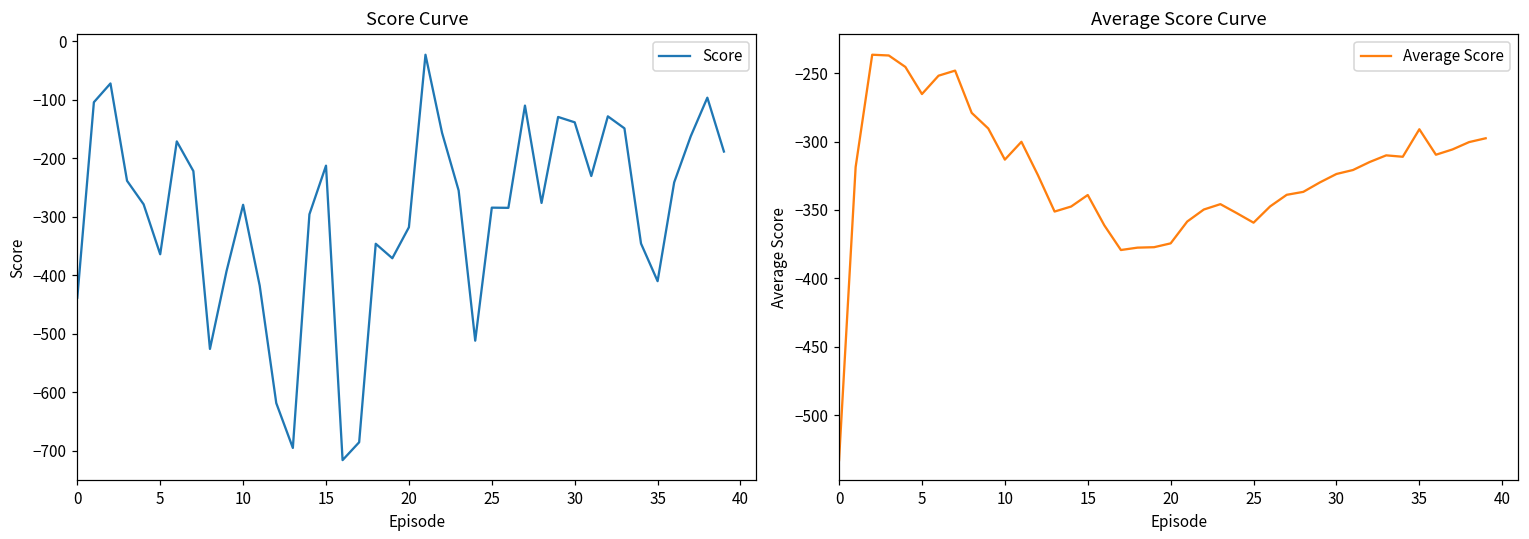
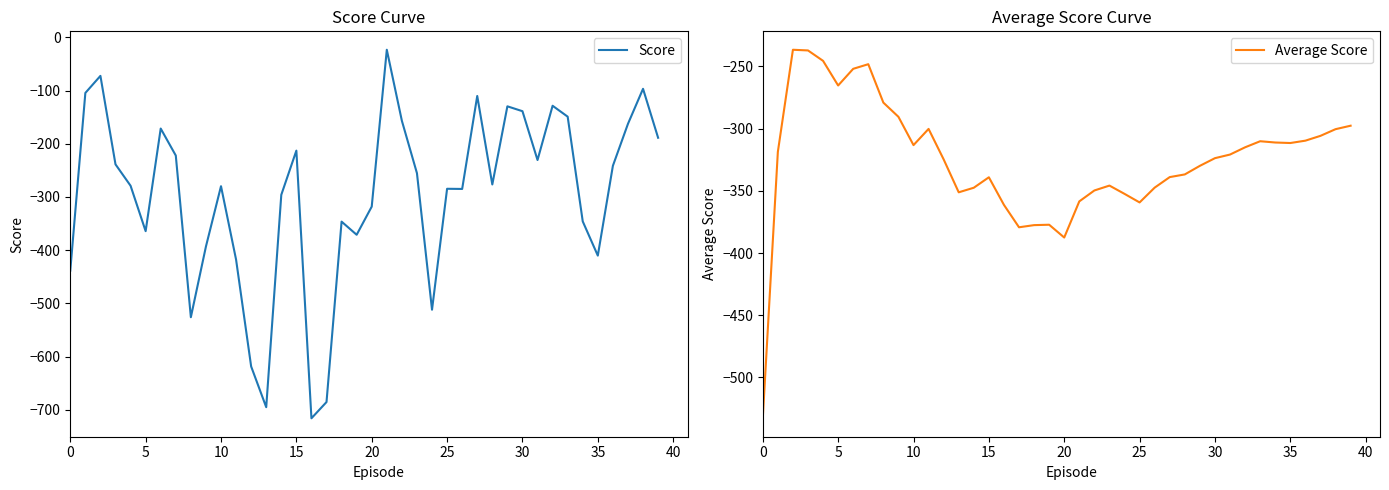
Average Score Curve, 20: -374 -> -387
Average Score Curve, 35: -291 -> -312
